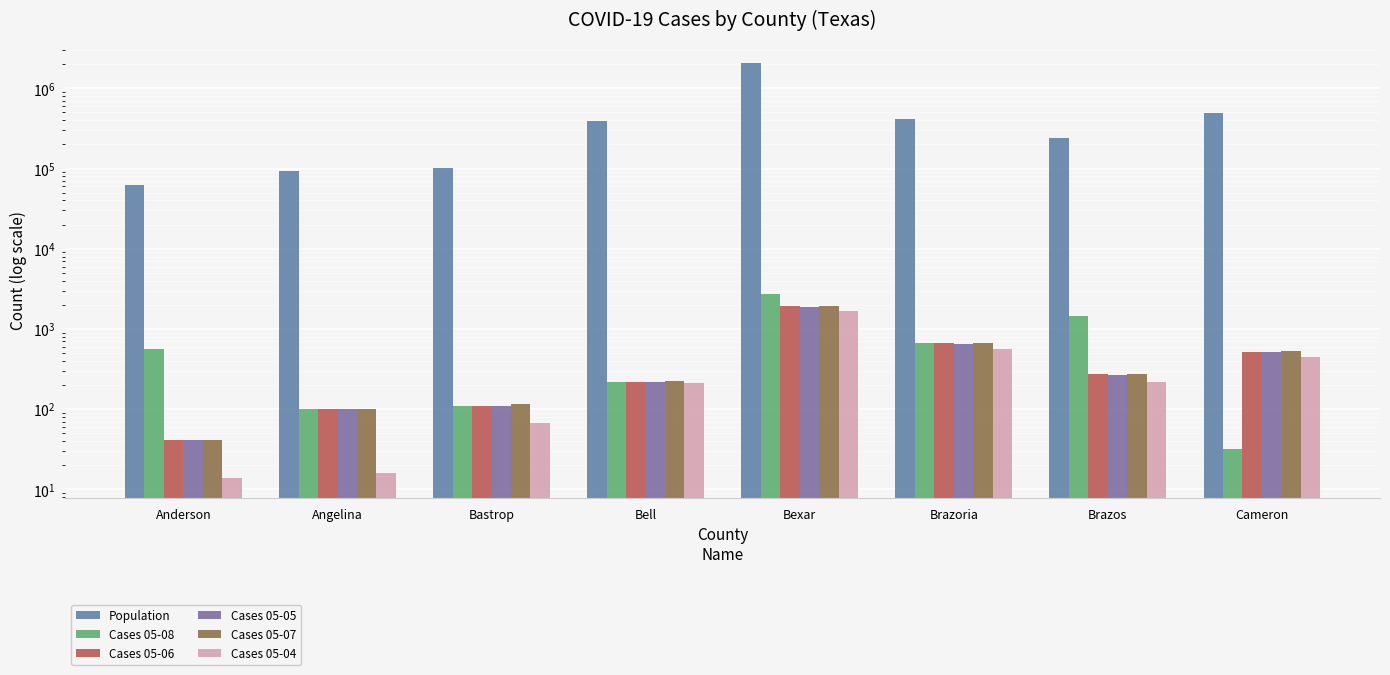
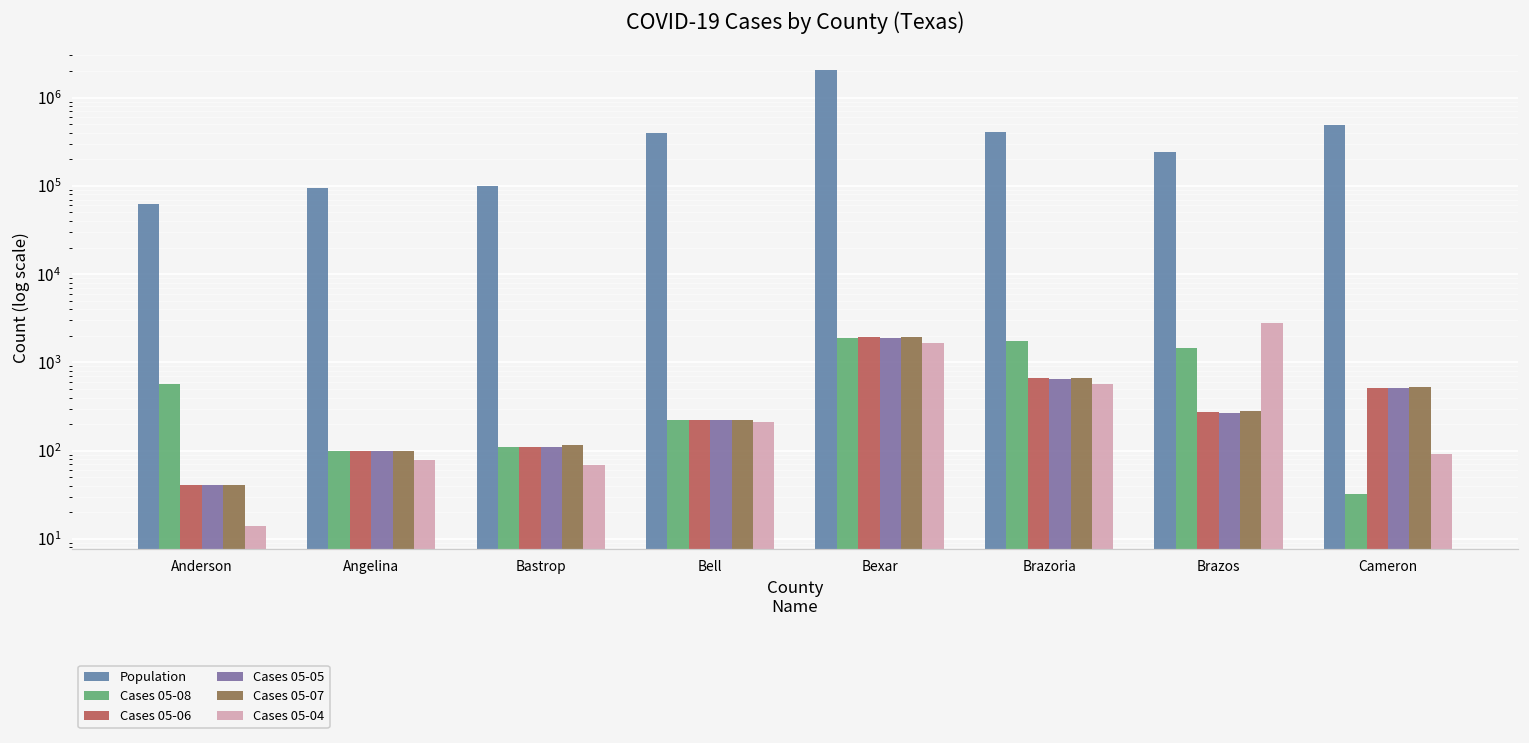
Cases 05-04, Angelina: 16 -> 80
Cases 05-08, Bexar: 2700 -> 1900
Cases 05-08, Brazoria: 700 -> 1700
Cases 05-04, Brazos: 220 -> 2800
Cases 05-04, Cameron: 500 -> 90
